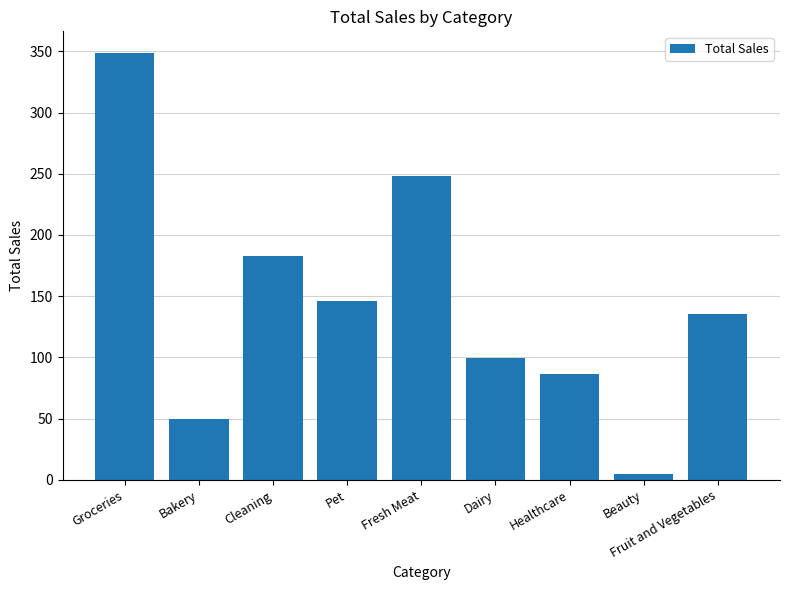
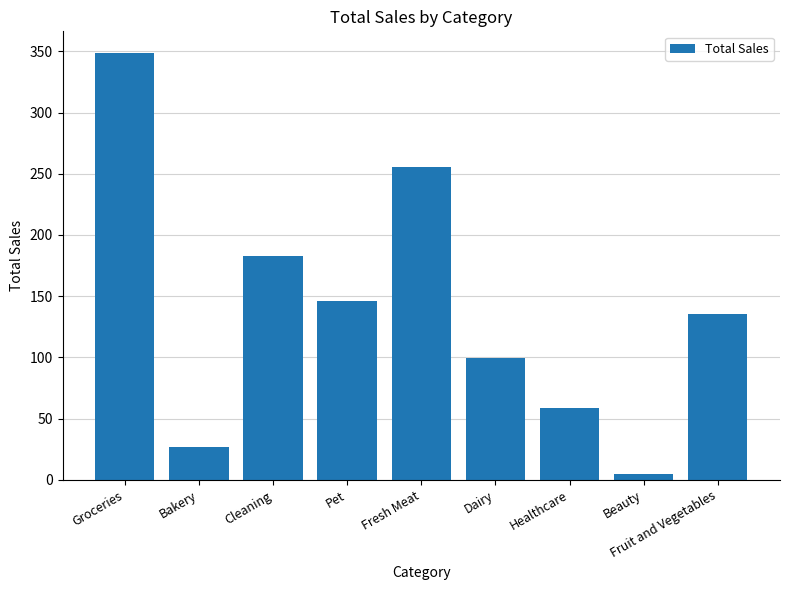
Bakery: 50 -> 27
Fresh Meat: 248 -> 255
Healthcare: 87 -> 59
